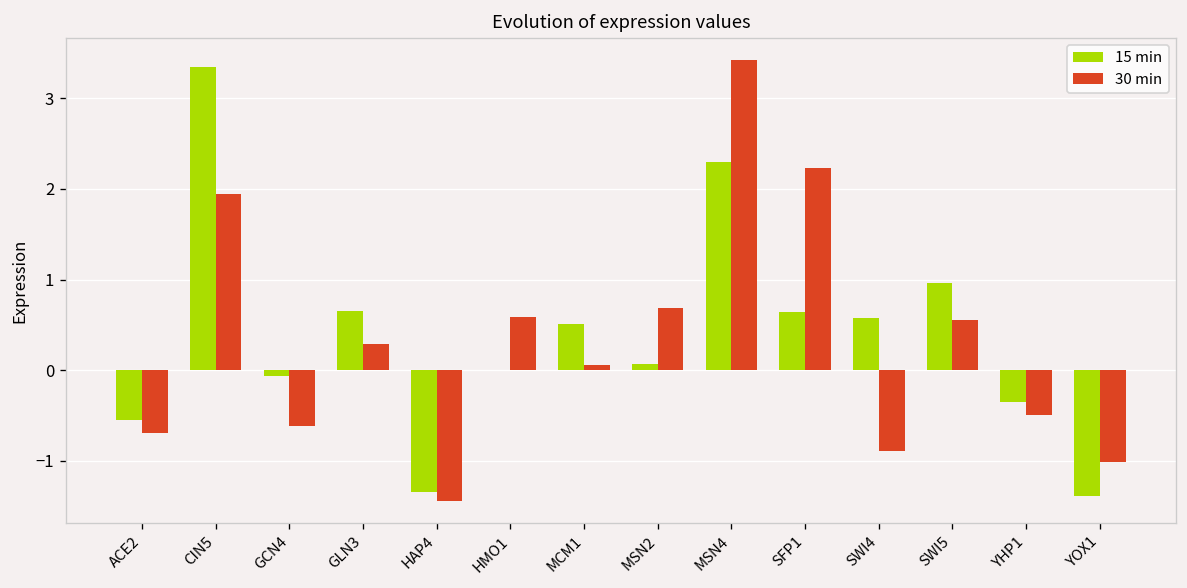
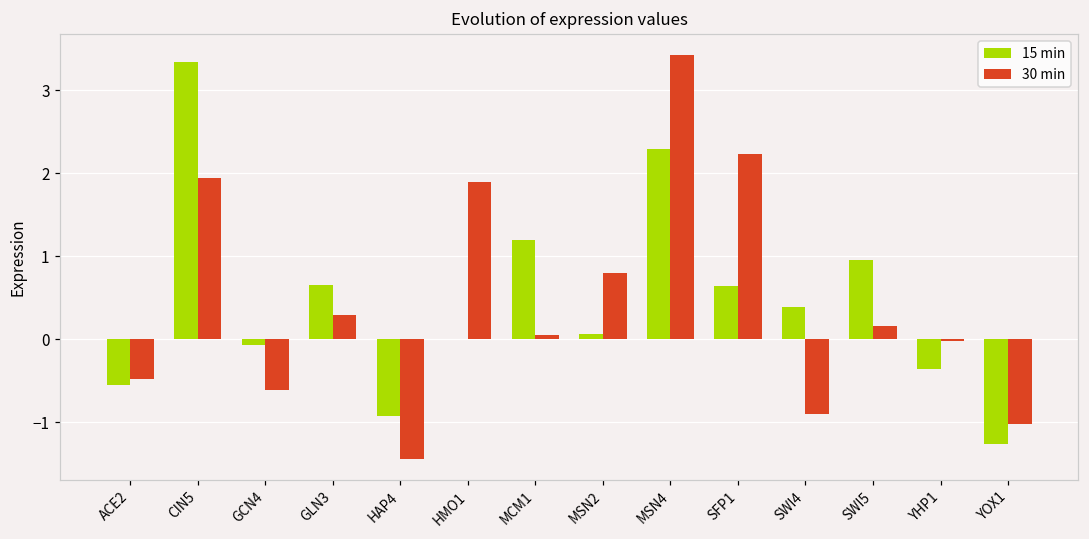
30 min, ACE2: -0.7 -> -0.5
15 min, HAP4: -1.3 -> -0.9
30 min, HMO1: 0.6 -> 1.9
15 min, MCM1: 0.5 -> 1.2
30 min, MSN2: 0.7 -> 0.8
15 min, SWI4: 0.6 -> 0.4
30 min, SWI5: 0.6 -> 0.2
30 min, YHP1: -0.5 -> 0.0
15 min, YOX1: -1.4 -> -1.3
